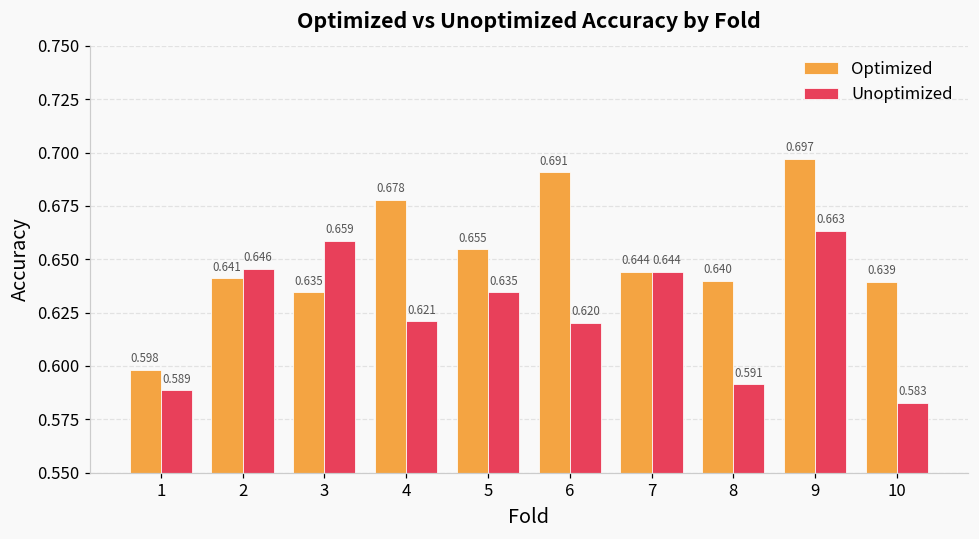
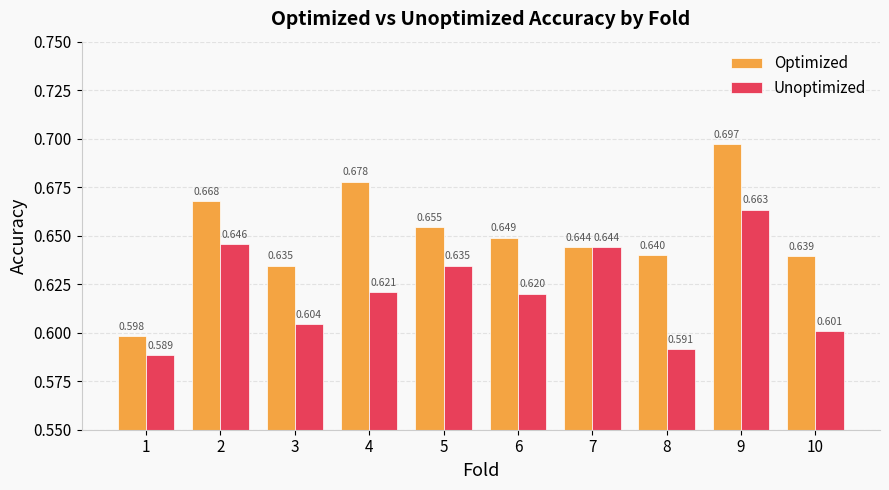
Optimized, 2: 0.641 -> 0.668
Unoptimized, 3: 0.659 -> 0.604
Optimized, 6: 0.691 -> 0.649
Unoptimized, 10: 0.583 -> 0.601
